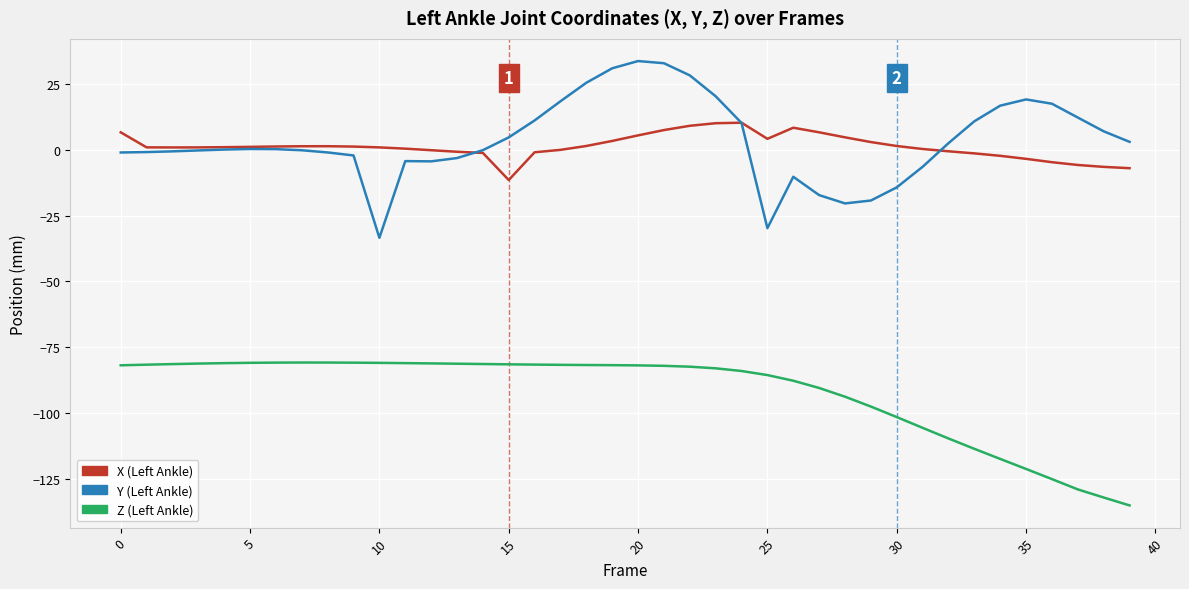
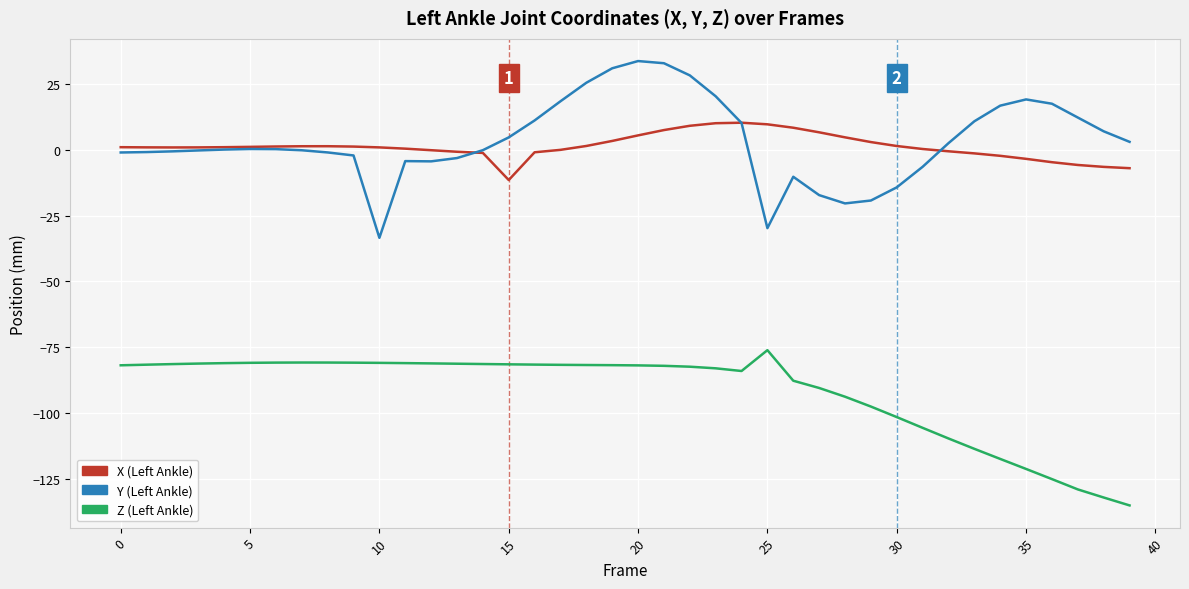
X (Left Ankle), 0: 7 -> 1
X (Left Ankle), 25: 4 -> 10
Z (Left Ankle), 25: -86 -> -76
